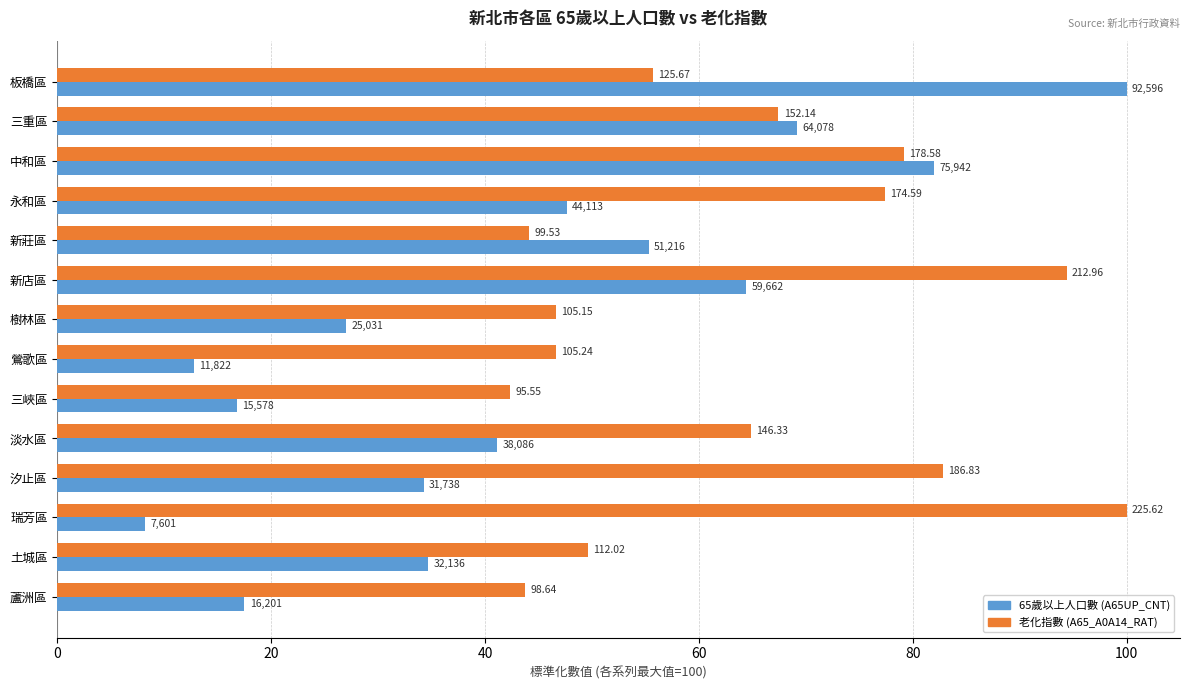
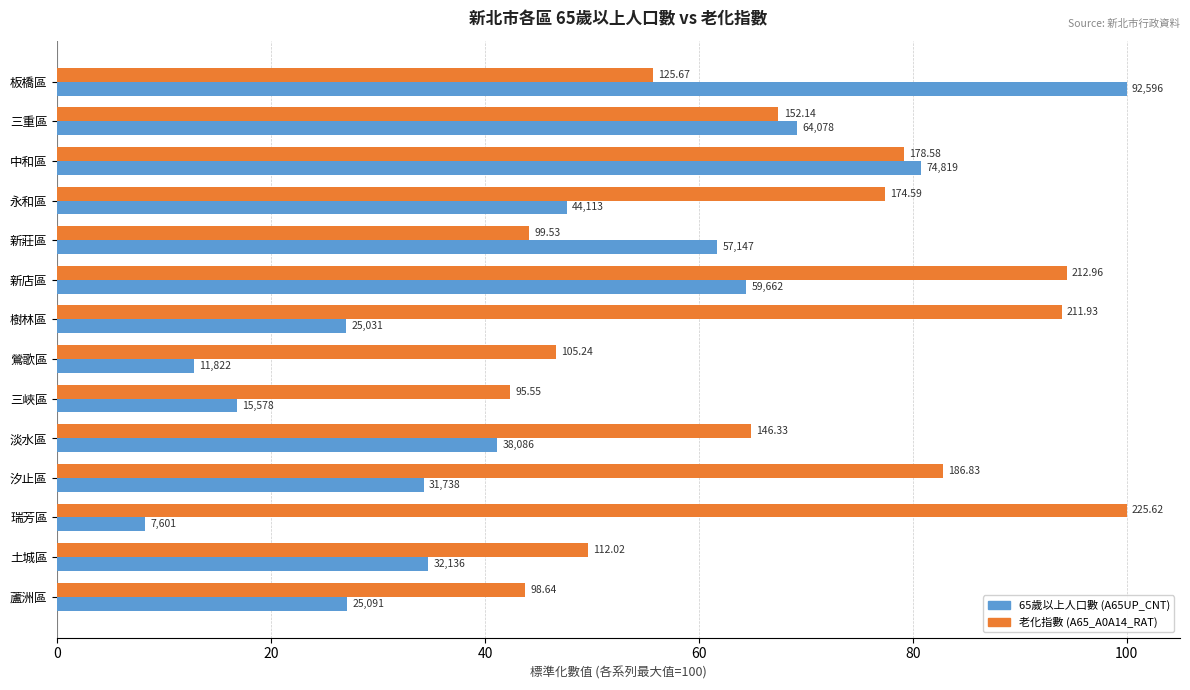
65歲以上人口數 (A65UP_CNT), 中和區: 75,942 -> 74,819
65歲以上人口數 (A65UP_CNT), 新莊區: 51,216 -> 57,147
老化指數 (A65_A0A14_RAT), 樹林區: 105.15 -> 211.93
65歲以上人口數 (A65UP_CNT), 蘆洲區: 16,201 -> 25,091
